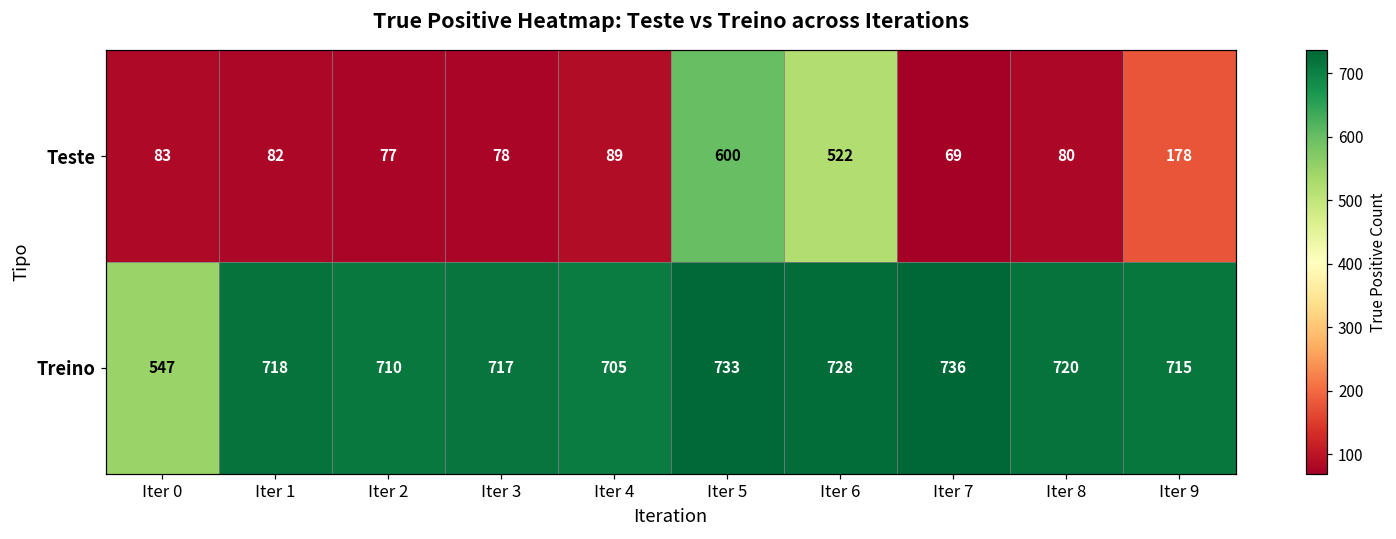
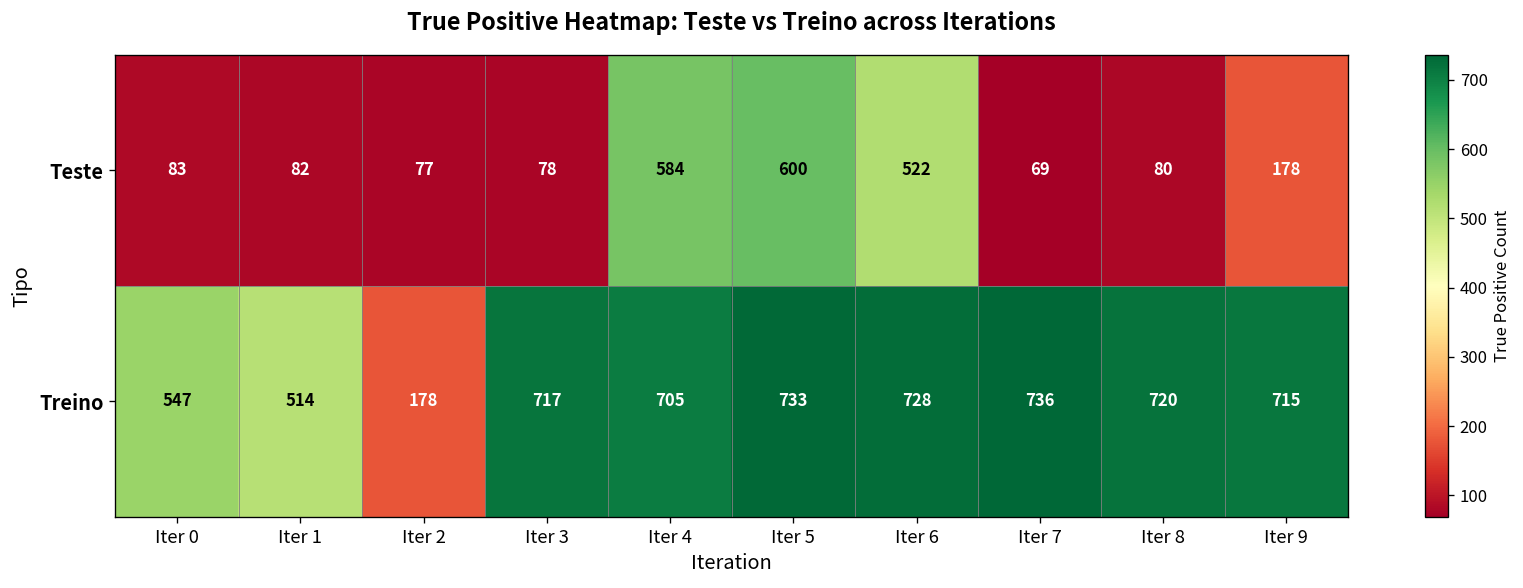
Teste, Iter 4: 89 -> 584
Treino, Iter 1: 718 -> 514
Treino, Iter 2: 710 -> 178
